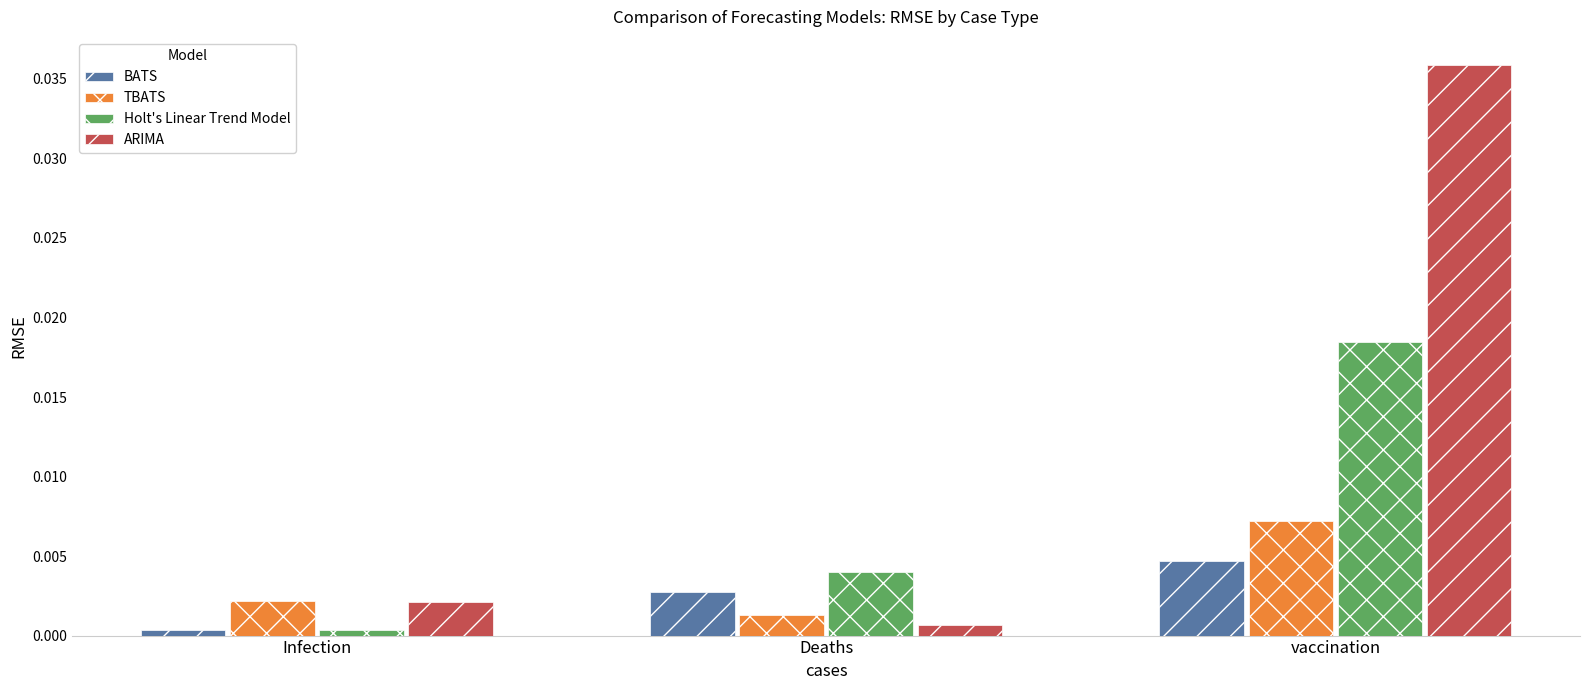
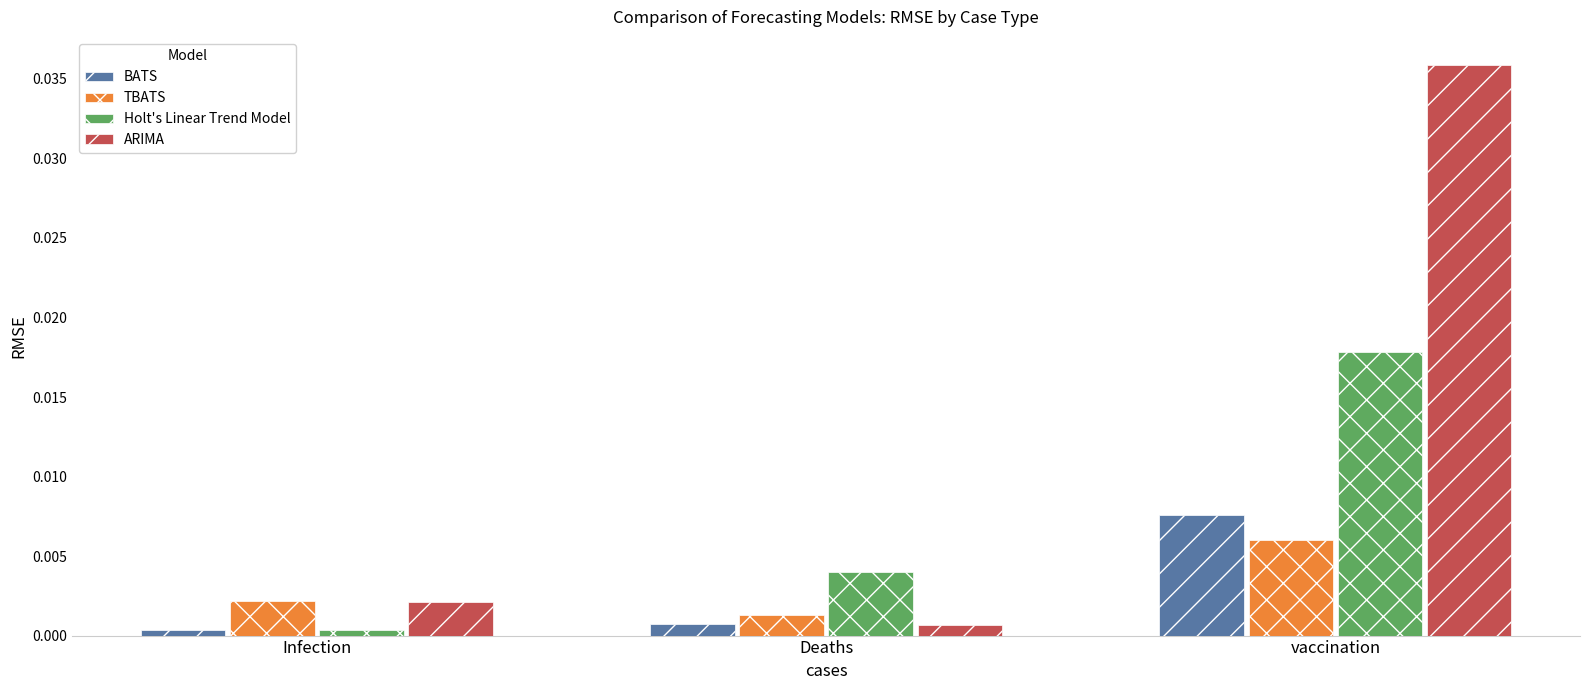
BATS, Deaths: 0.0028 -> 0.0007
BATS, vaccination: 0.0047 -> 0.0076
TBATS, vaccination: 0.0072 -> 0.0060
Holt's Linear Trend Model, vaccination: 0.0185 -> 0.0178
